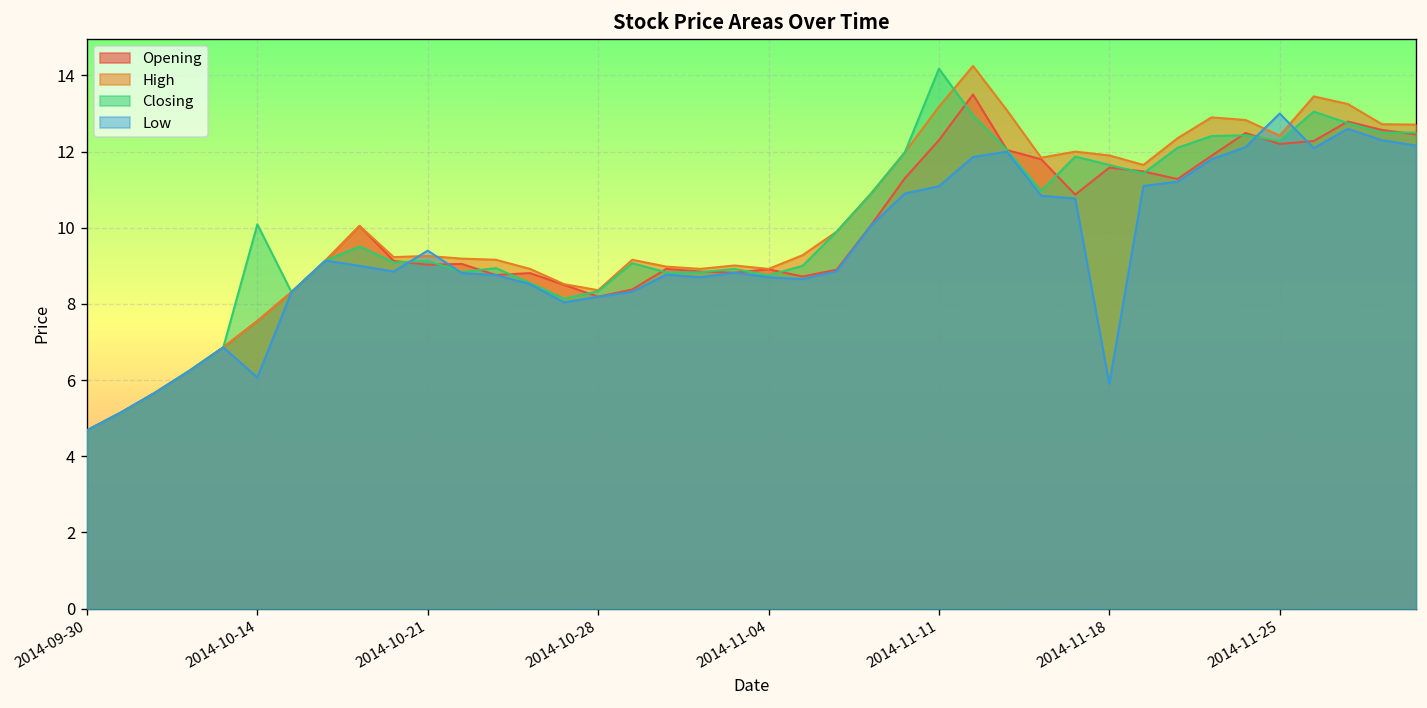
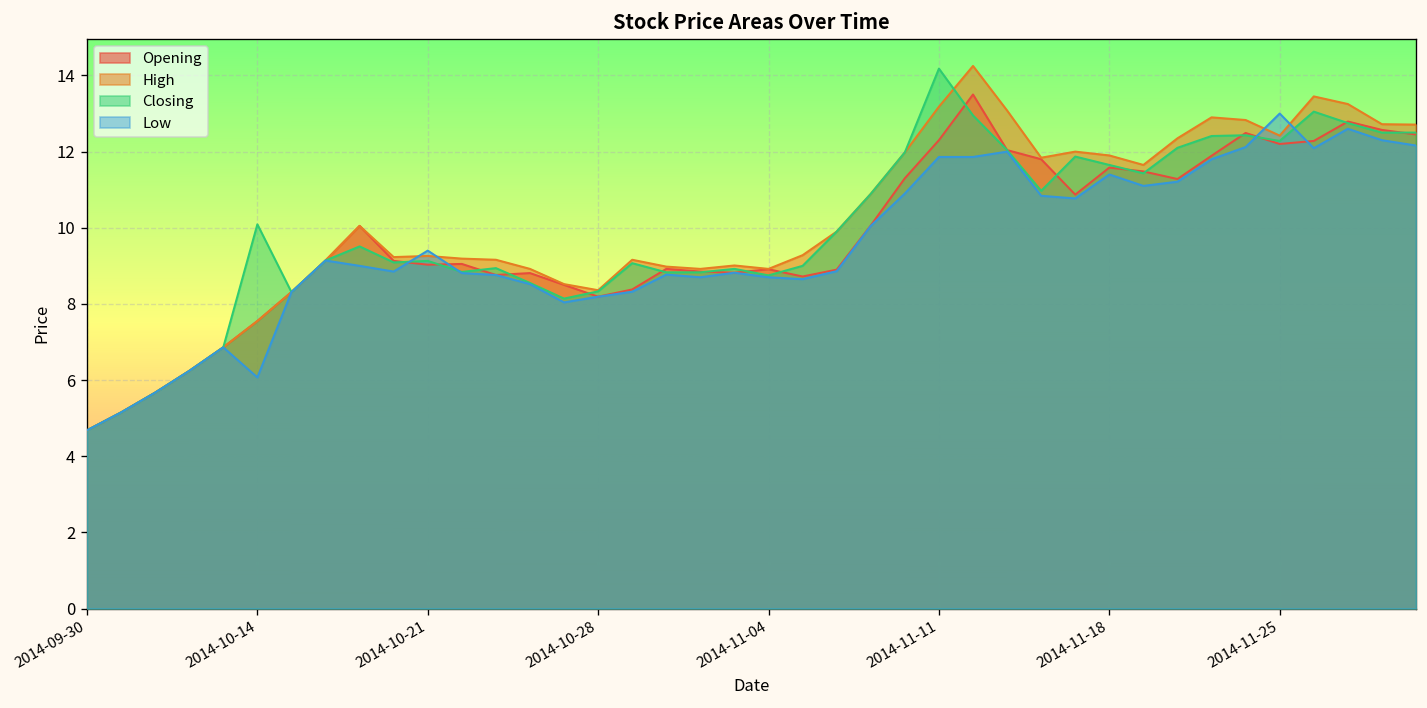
Low, 2014-11-11: 11.1 -> 11.9
Low, 2014-11-18: 5.9 -> 11.4
